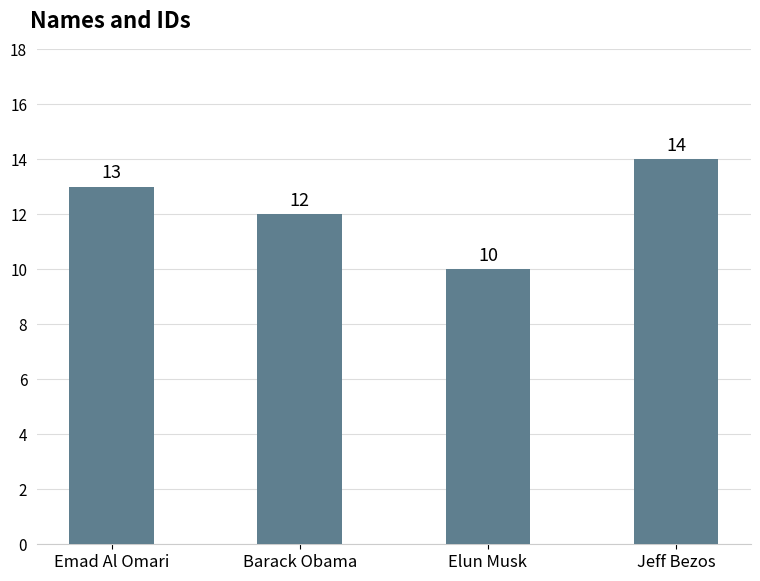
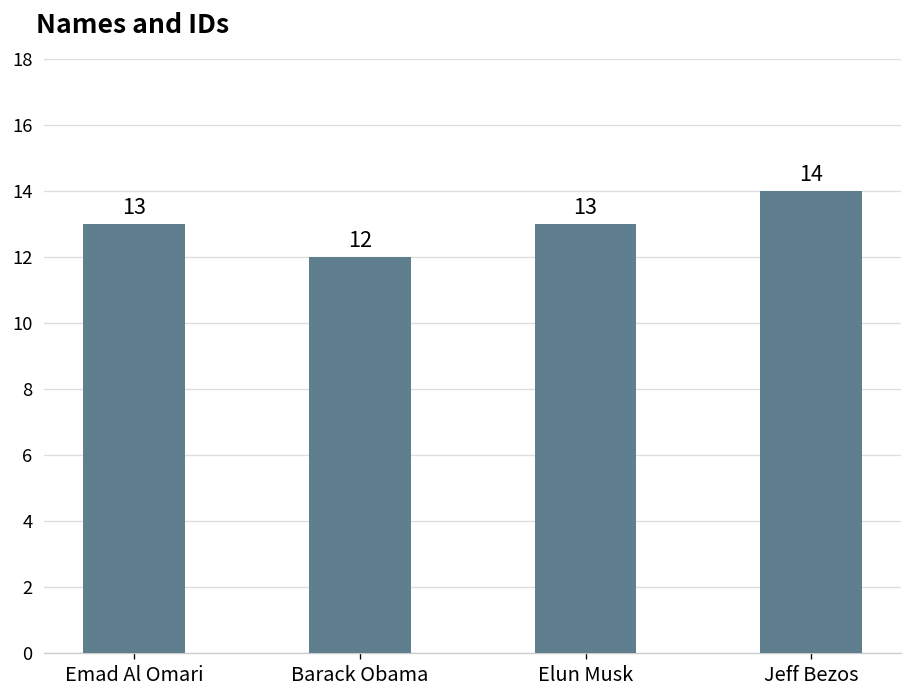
Elun Musk: 10 -> 13
